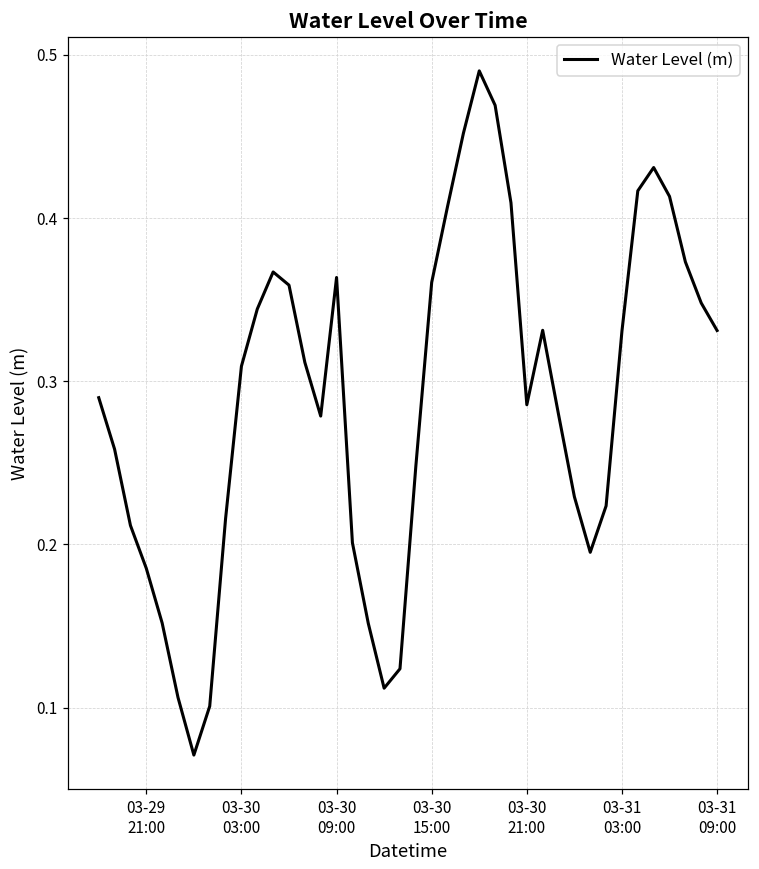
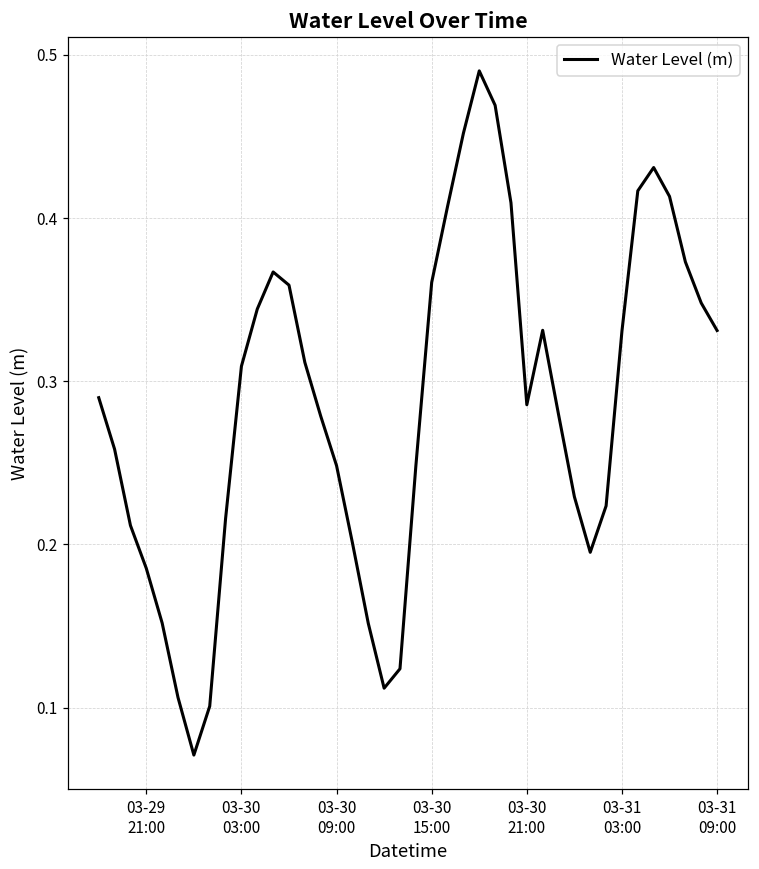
03-30 09:00: 0.364 -> 0.248
